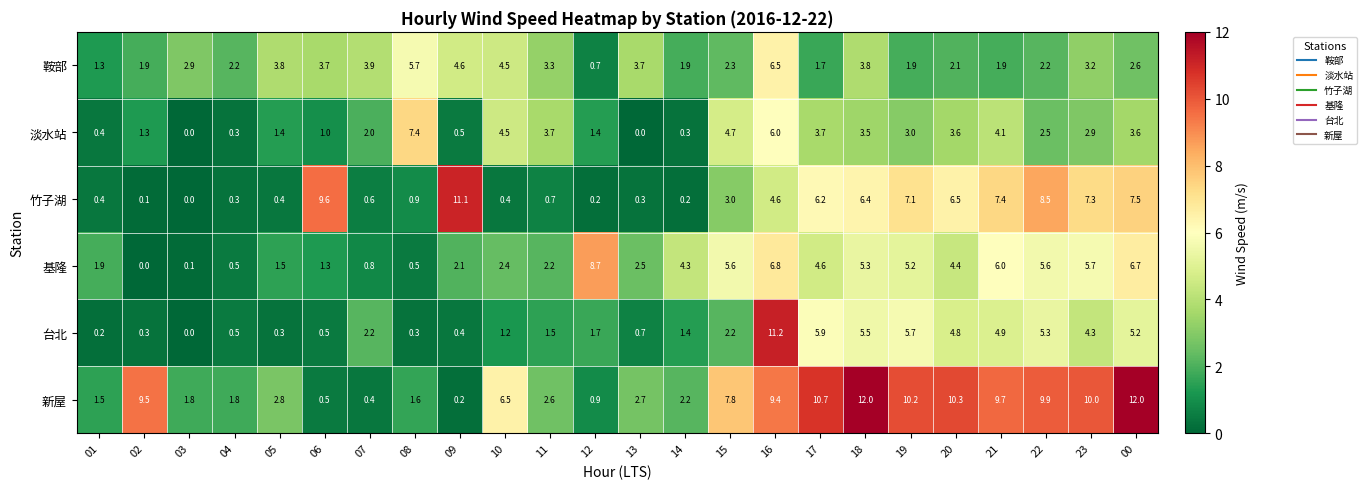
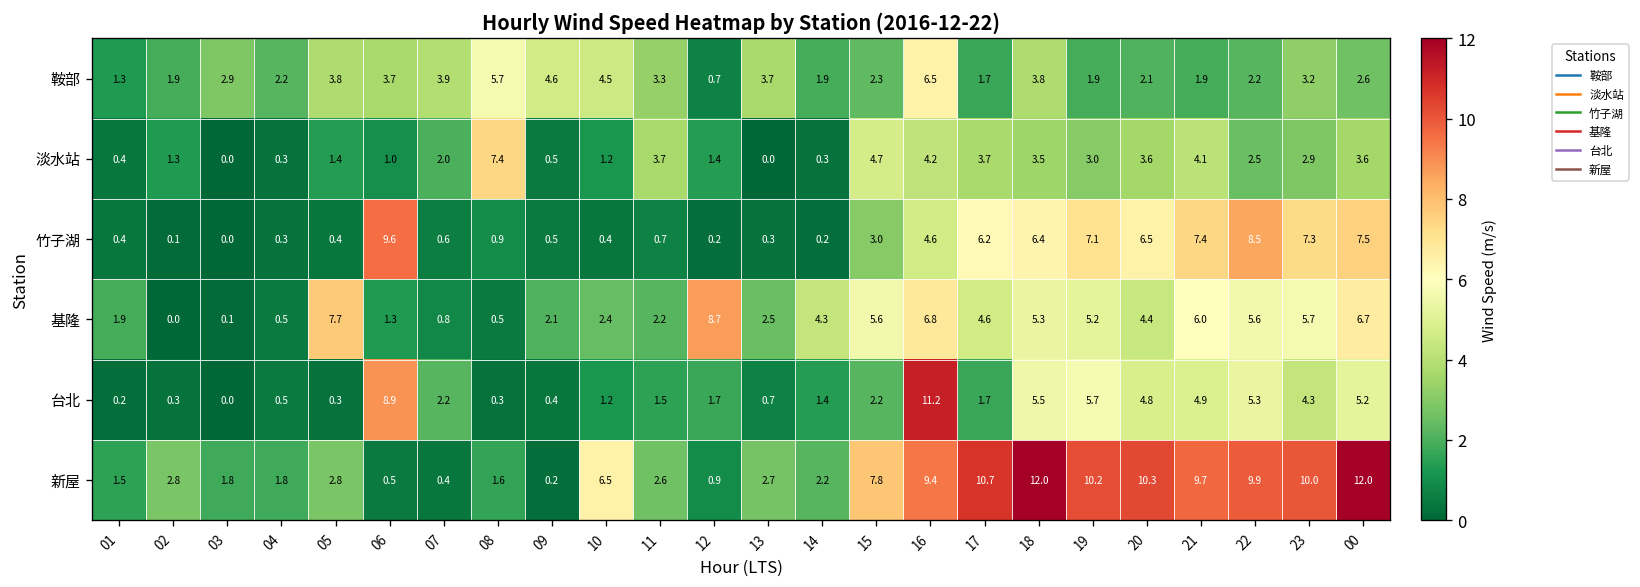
淡水站, 10: 4.5 -> 1.2
淡水站, 16: 6.0 -> 4.2
竹子湖, 09: 11.1 -> 0.5
基隆, 05: 1.5 -> 7.7
台北, 06: 0.5 -> 8.9
台北, 17: 5.9 -> 1.7
新屋, 02: 9.5 -> 2.8
